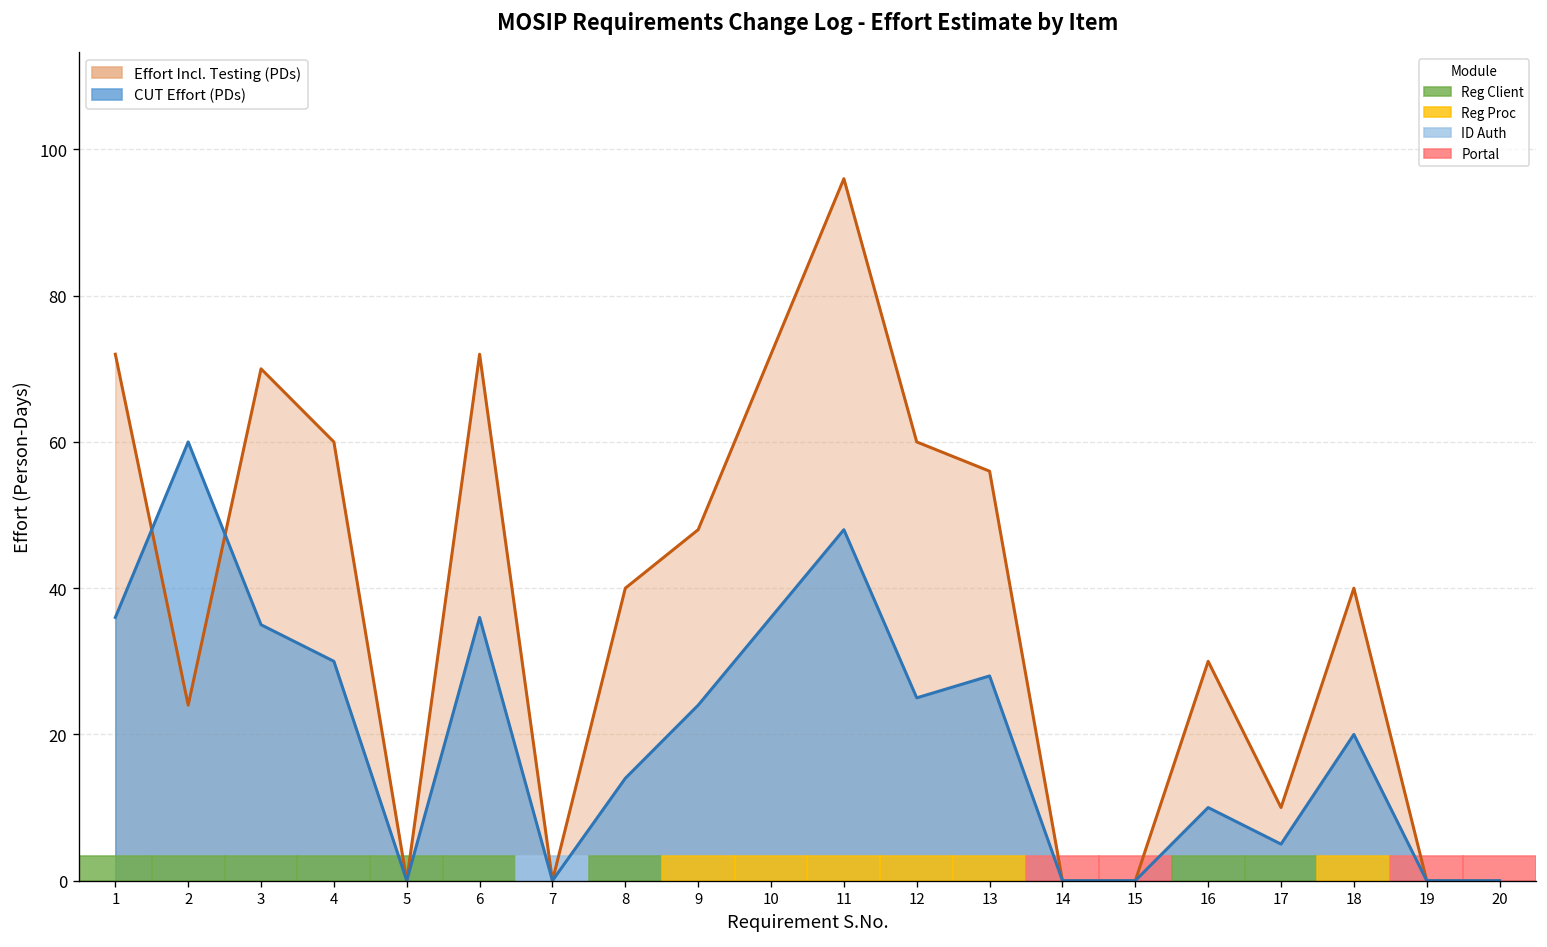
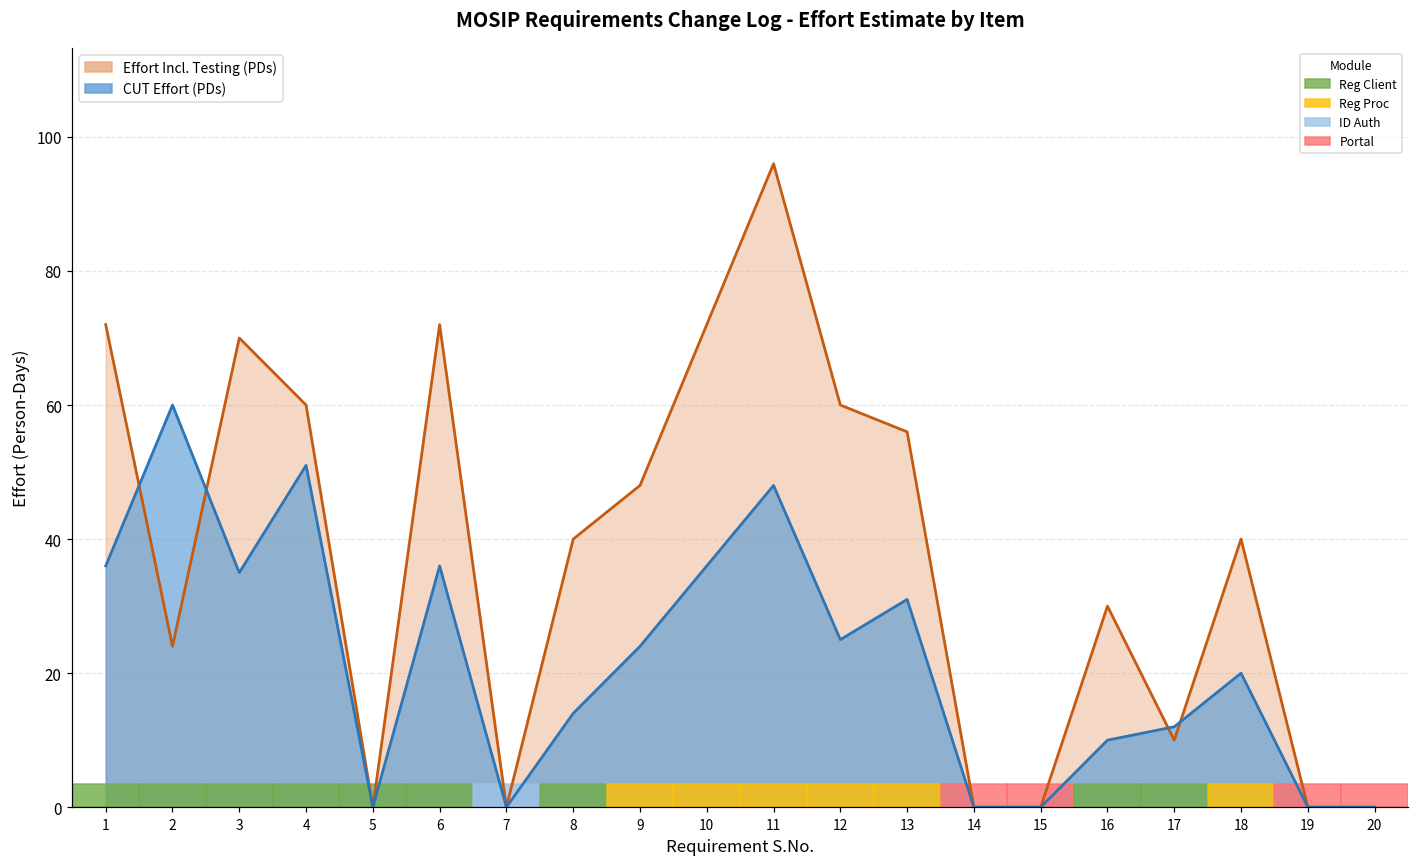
CUT Effort (PDs), 4: 30 -> 51
CUT Effort (PDs), 13: 28 -> 31
CUT Effort (PDs), 17: 5 -> 12
